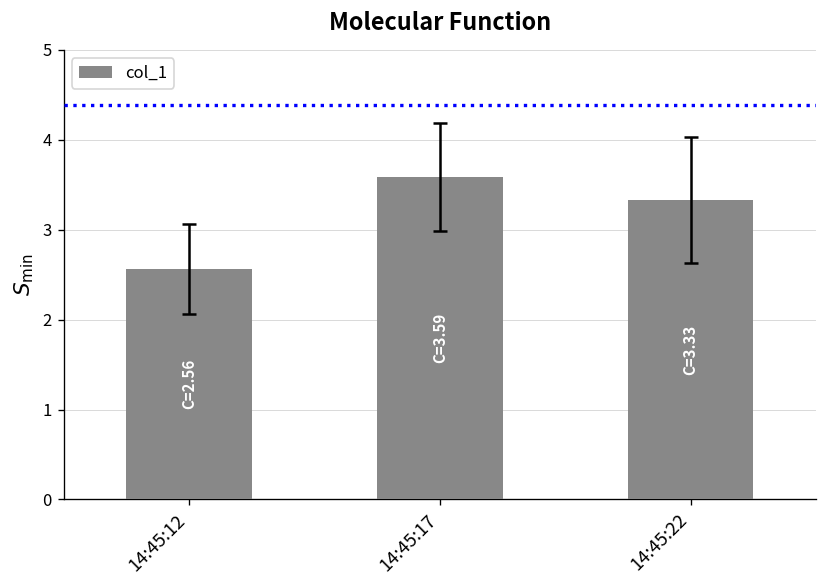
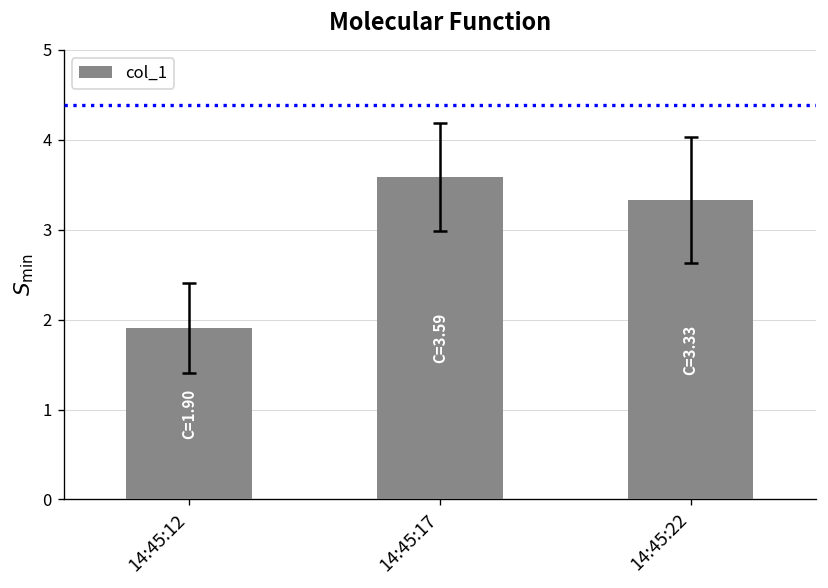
col_1, 14:45:12: 2.56 -> 1.90
